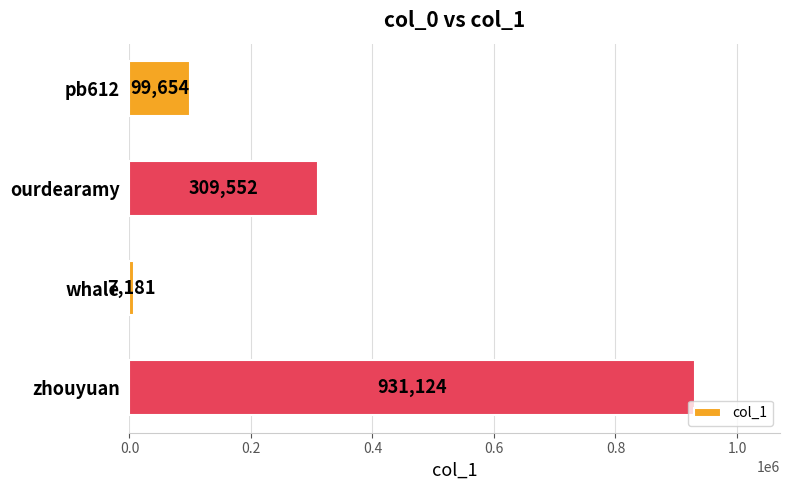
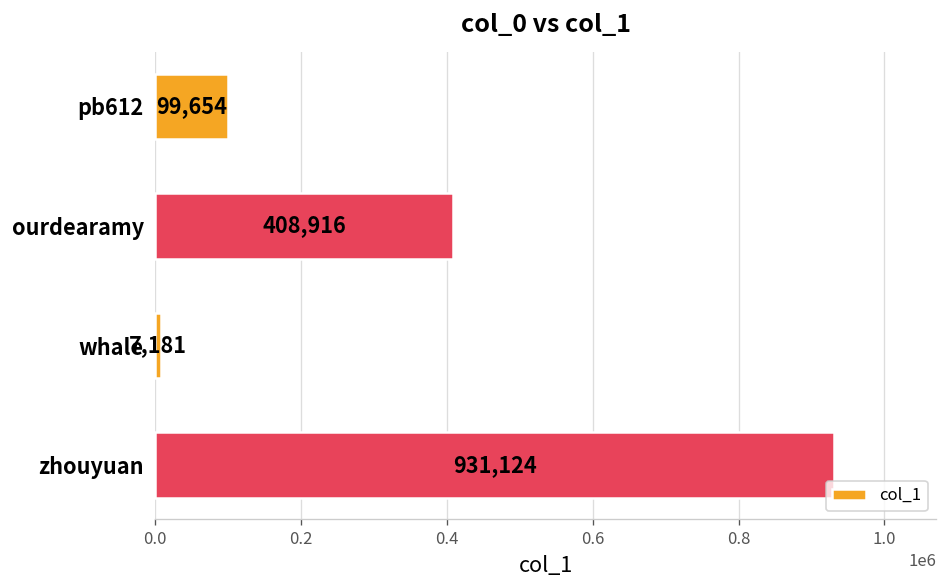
ourdearamy: 309,552 -> 408,916
